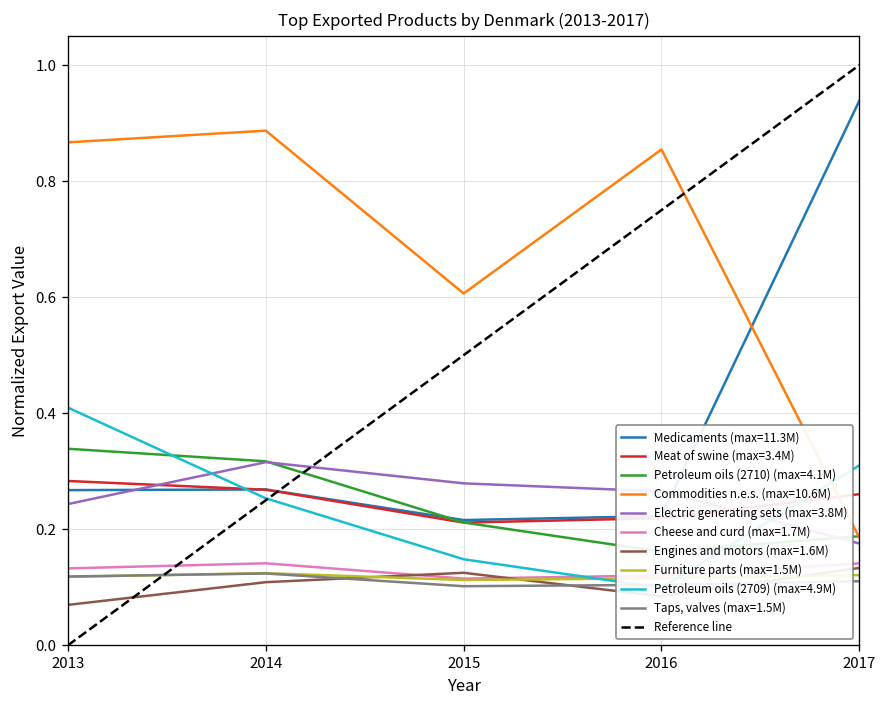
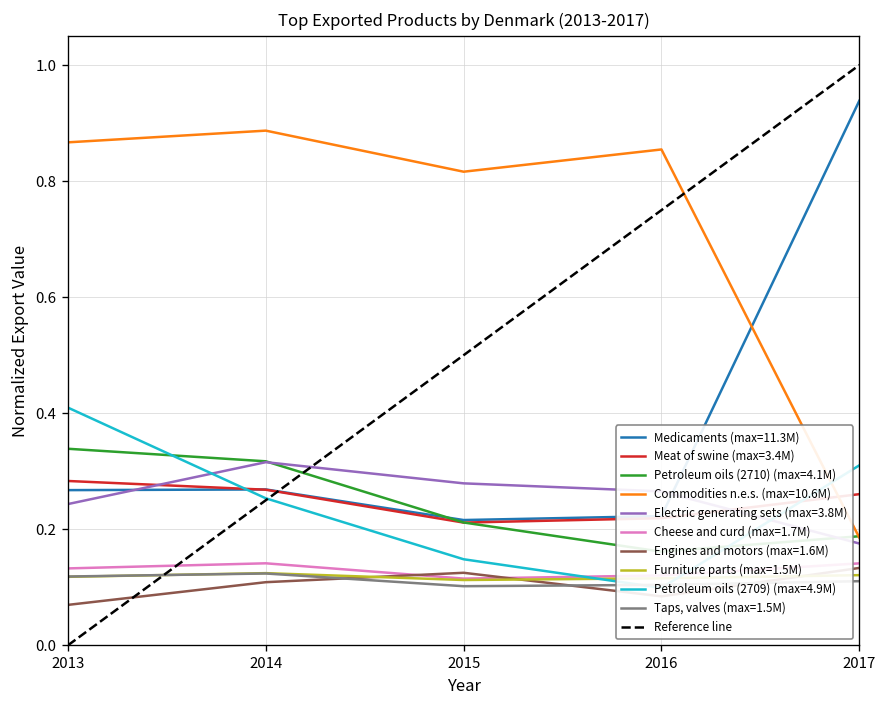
Commodities n.e.s. (max=10.6M), 2015: 0.61 -> 0.82
